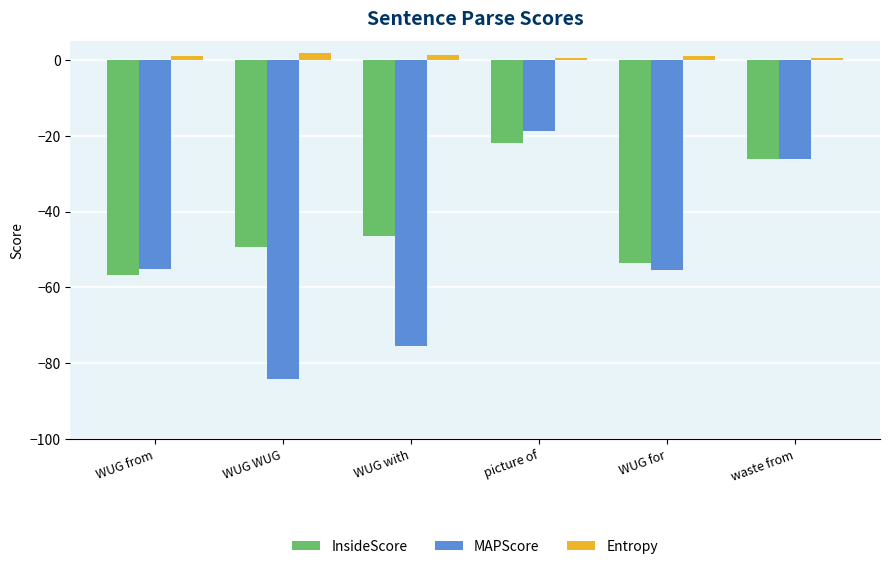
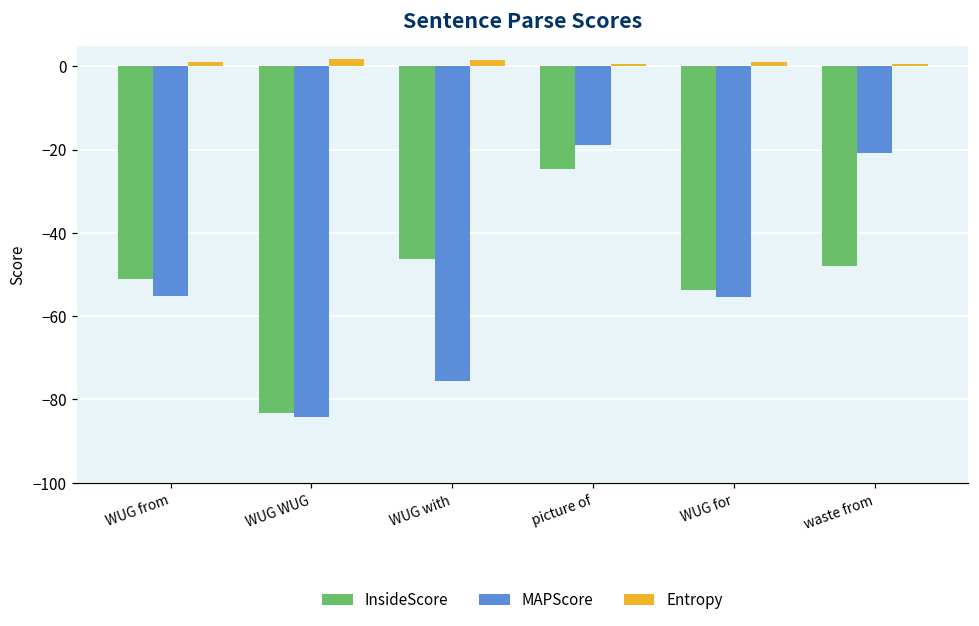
InsideScore, WUG from: -57 -> -51
InsideScore, WUG WUG: -49 -> -83
InsideScore, picture of: -22 -> -25
InsideScore, waste from: -26 -> -48
MAPScore, waste from: -26 -> -21
